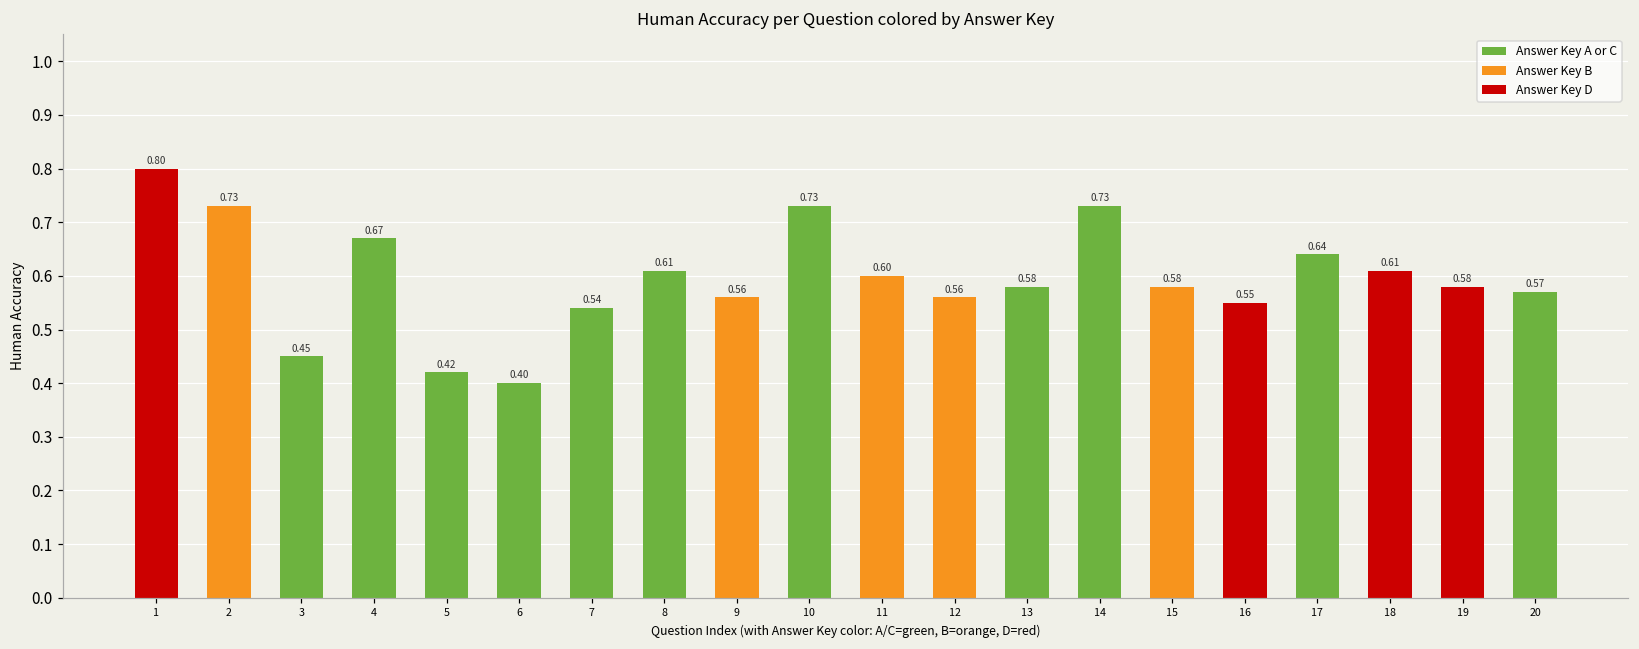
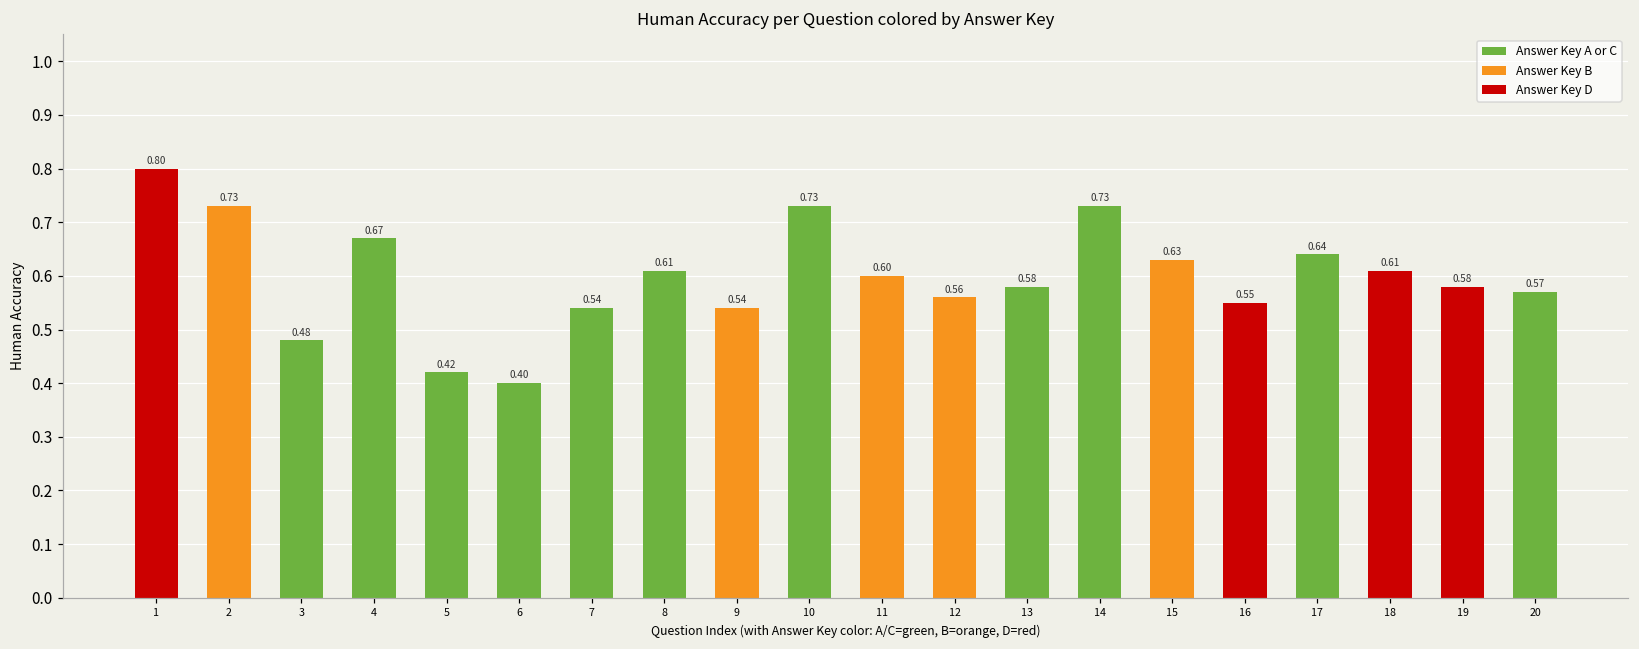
3: 0.45 -> 0.48
9: 0.56 -> 0.54
15: 0.58 -> 0.63
